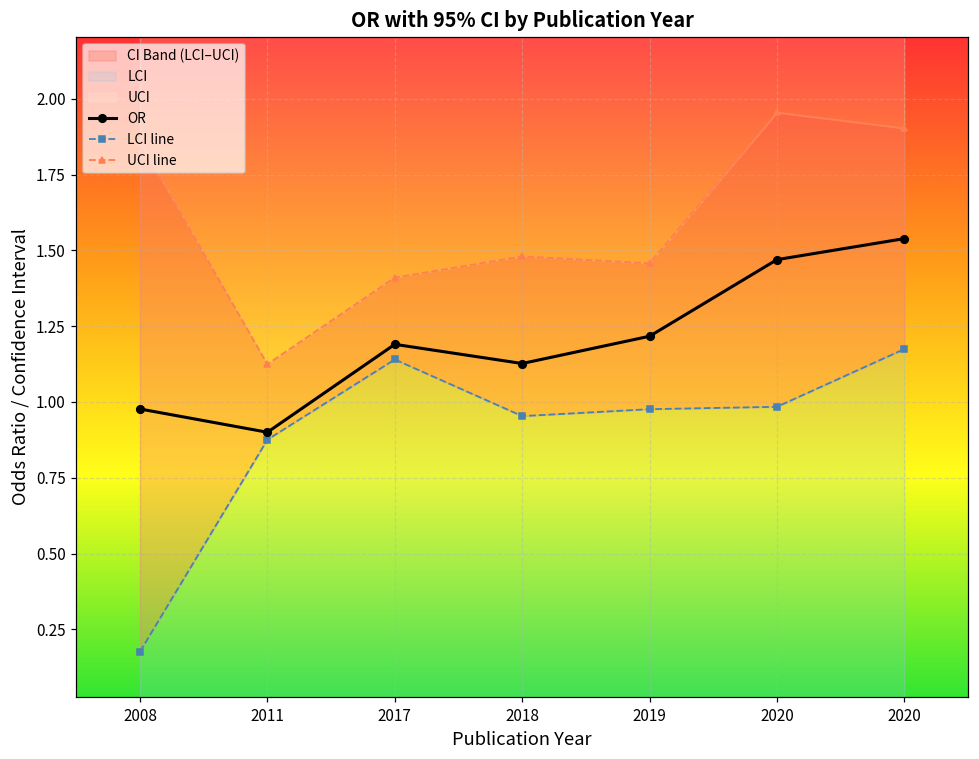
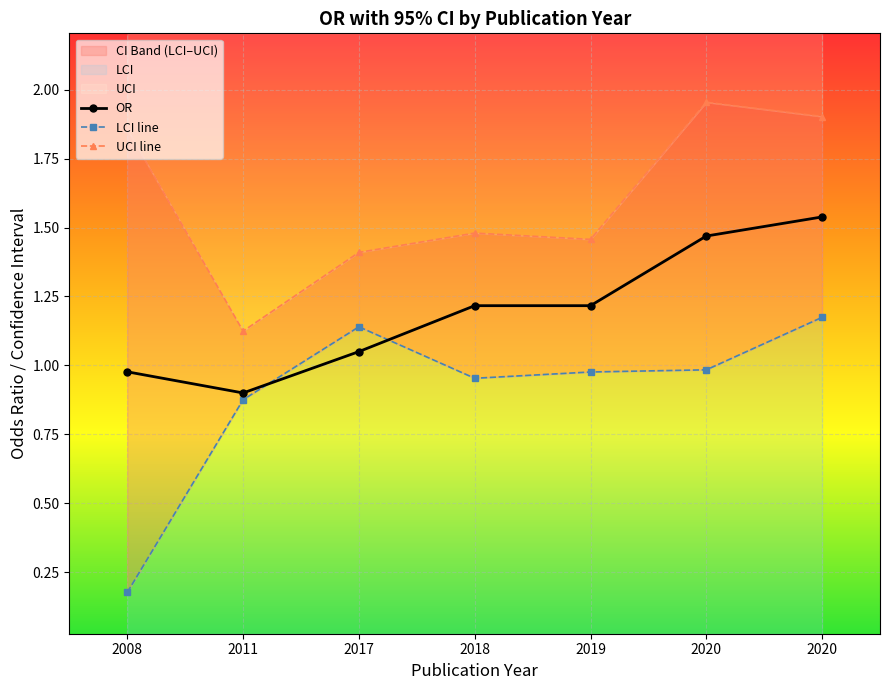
OR, 2017: 1.19 -> 1.05
OR, 2018: 1.13 -> 1.22
